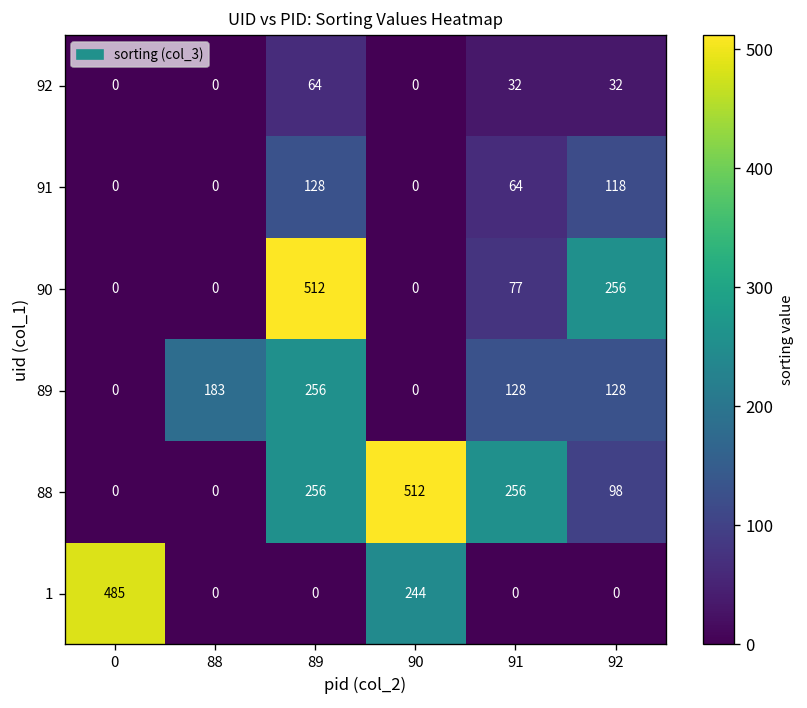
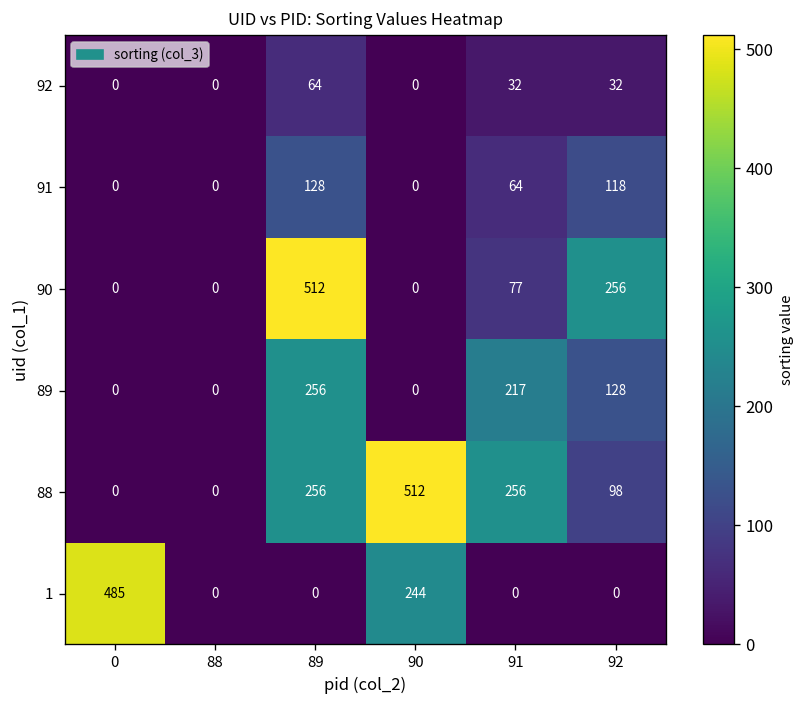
89, 88: 183 -> 0
89, 91: 128 -> 217
